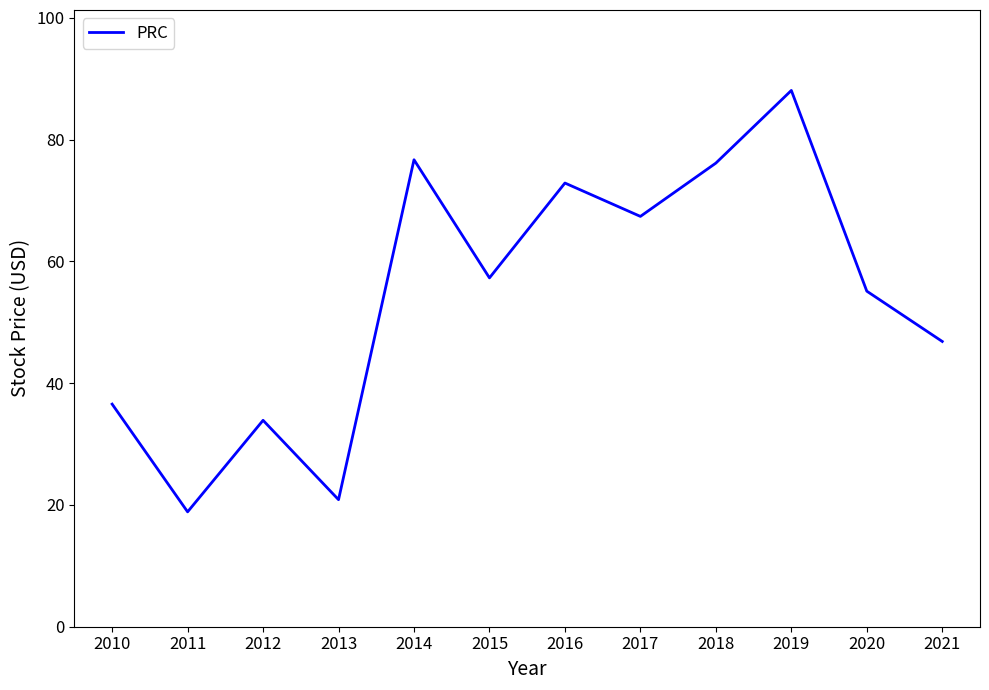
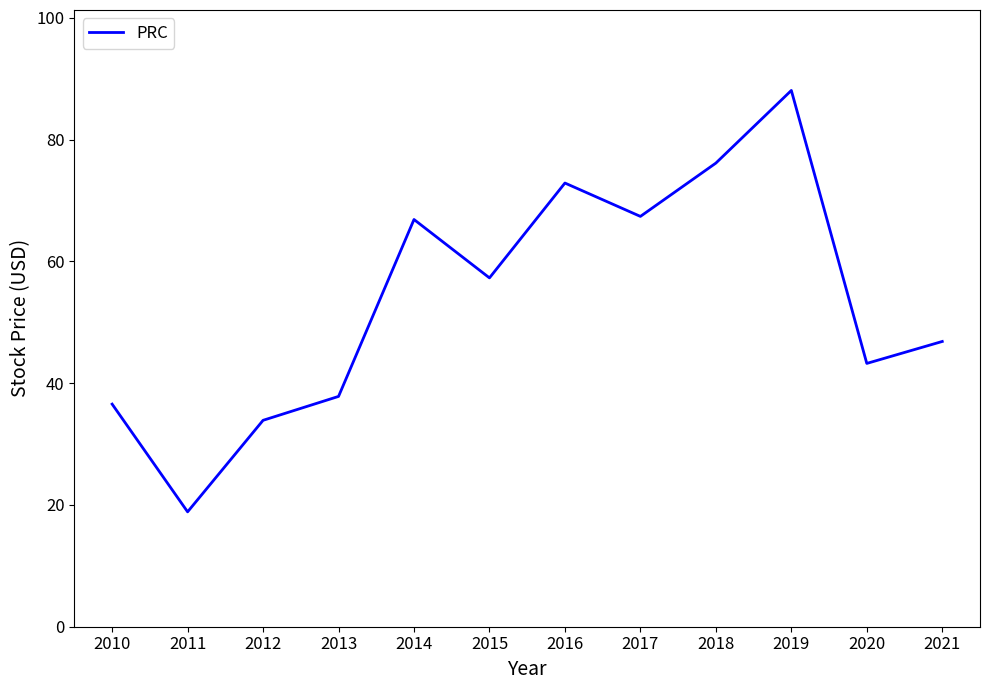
2013: 21 -> 38
2014: 77 -> 67
2020: 55 -> 43
